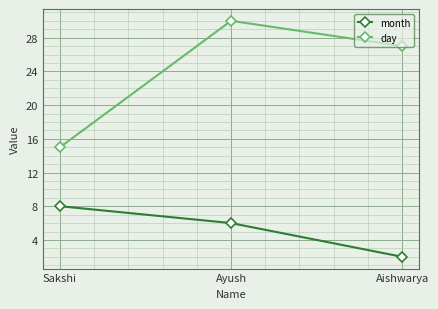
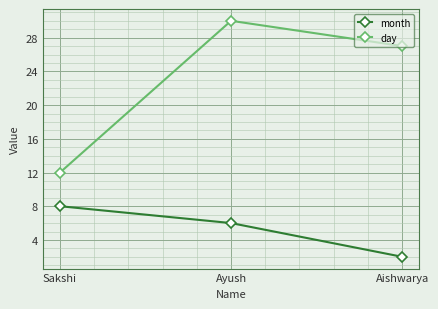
day, Sakshi: 15 -> 12
